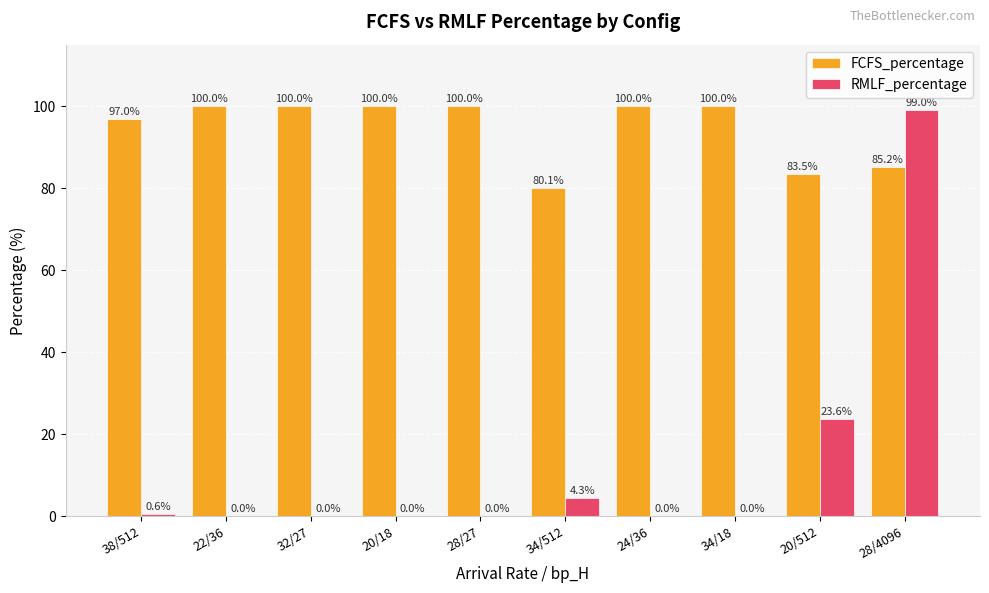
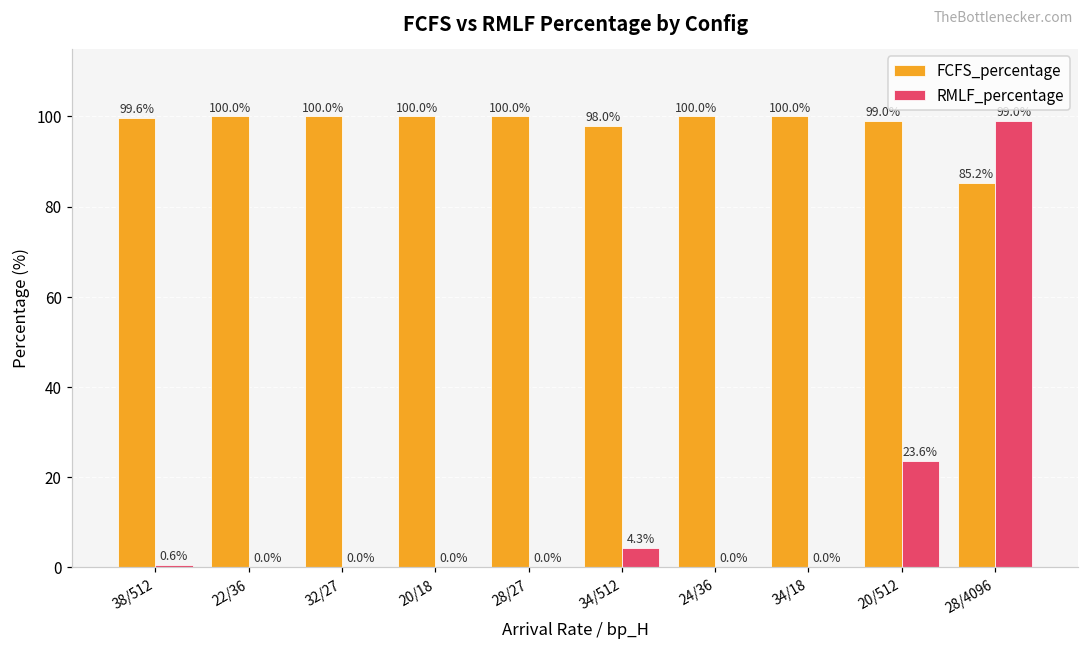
FCFS_percentage, 38/512: 97.0% -> 99.6%
FCFS_percentage, 34/512: 80.1% -> 98.0%
FCFS_percentage, 20/512: 83.5% -> 99.0%
